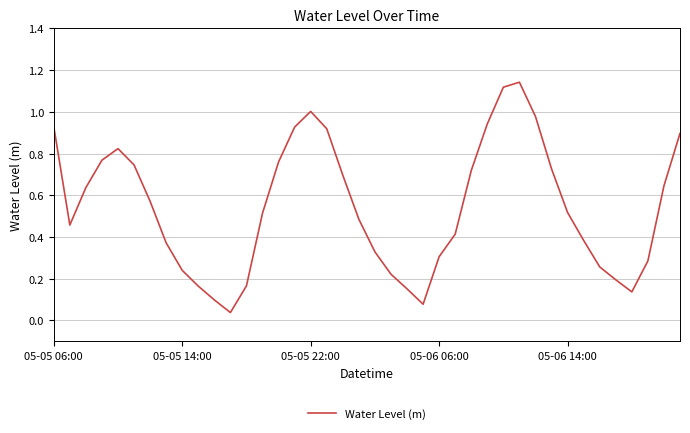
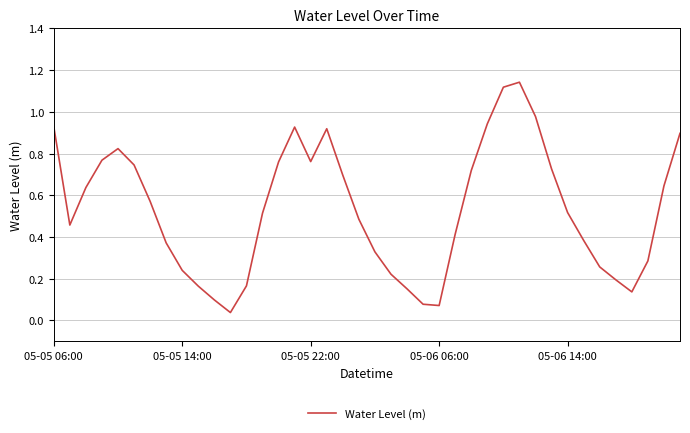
05-05 22:00: 1.00 -> 0.76
05-06 06:00: 0.31 -> 0.07
